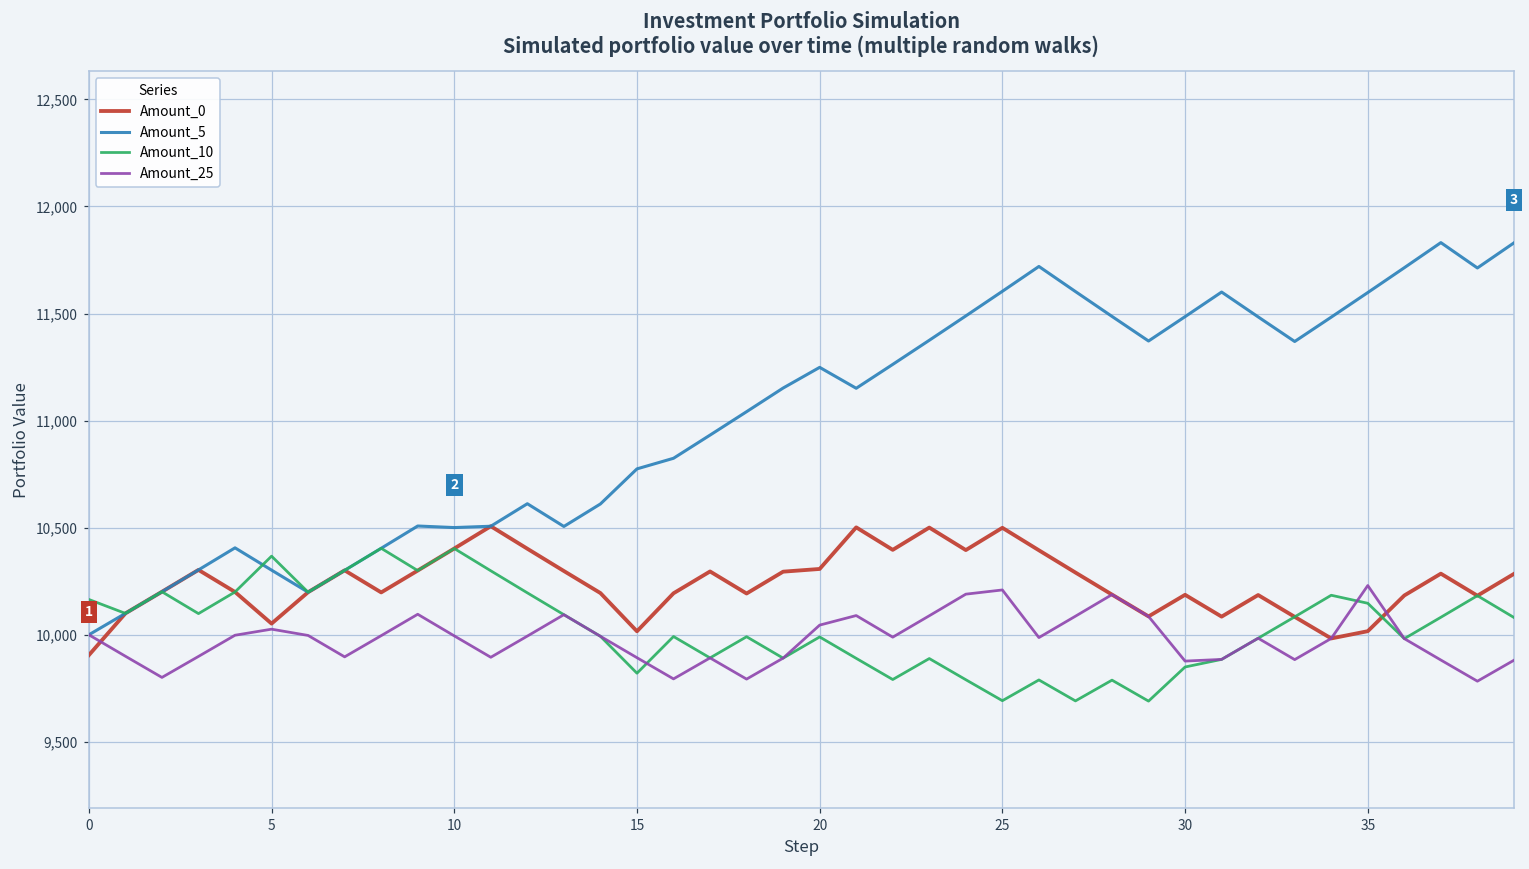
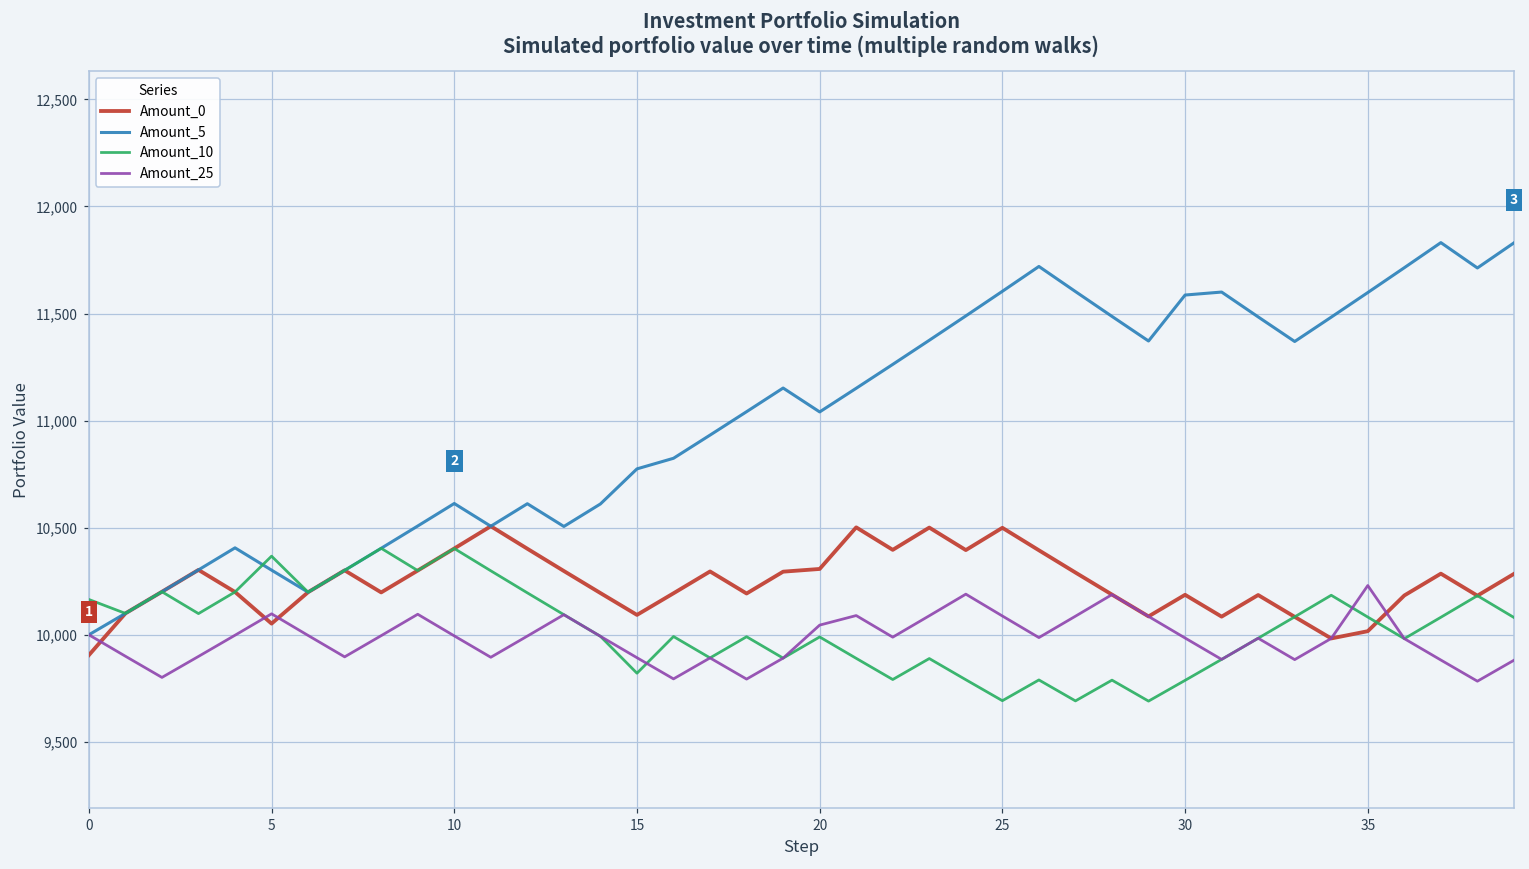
Amount_25, 5: 10,030 -> 10,100
Amount_5, 10: 10,500 -> 10,610
Amount_0, 15: 10,020 -> 10,090
Amount_5, 20: 11,250 -> 11,040
Amount_25, 25: 10,210 -> 10,090
Amount_5, 30: 11,490 -> 11,590
Amount_10, 30: 9,850 -> 9,790
Amount_25, 30: 9,880 -> 9,990
Amount_10, 35: 10,150 -> 10,080
